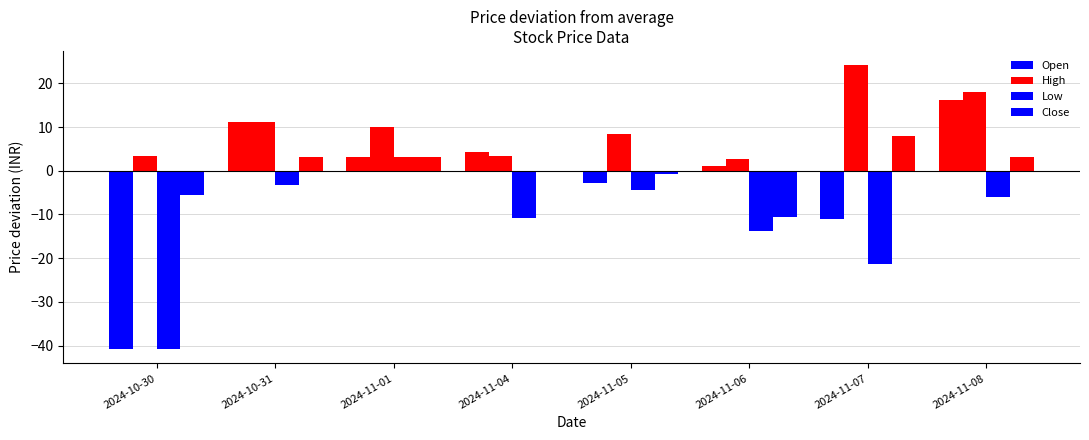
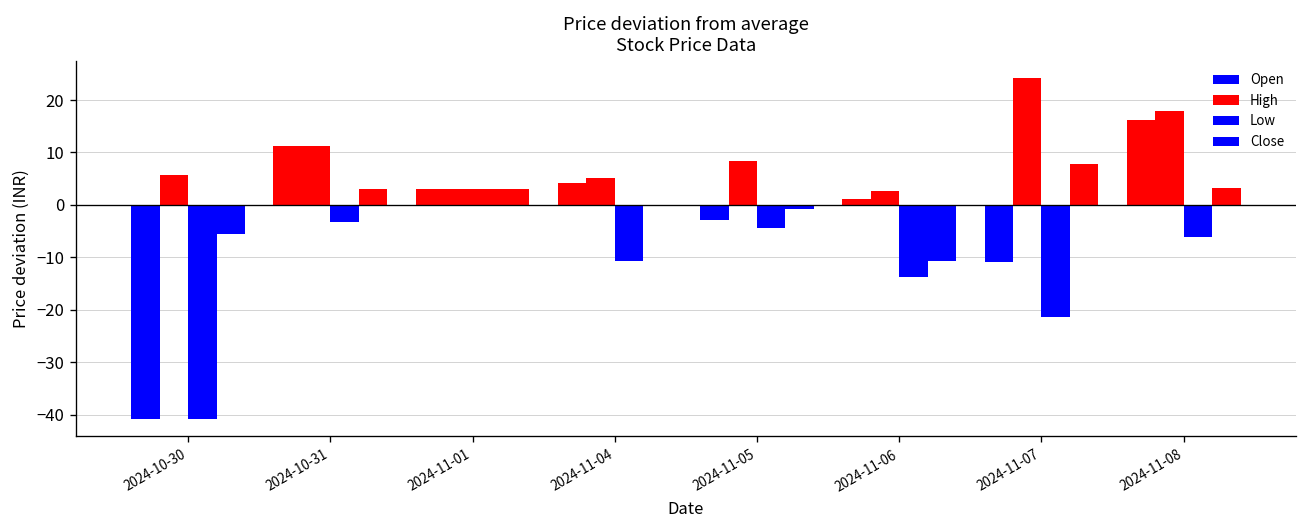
High, 2024-10-30: 3 -> 6
High, 2024-11-01: 10 -> 3
High, 2024-11-04: 3 -> 5
